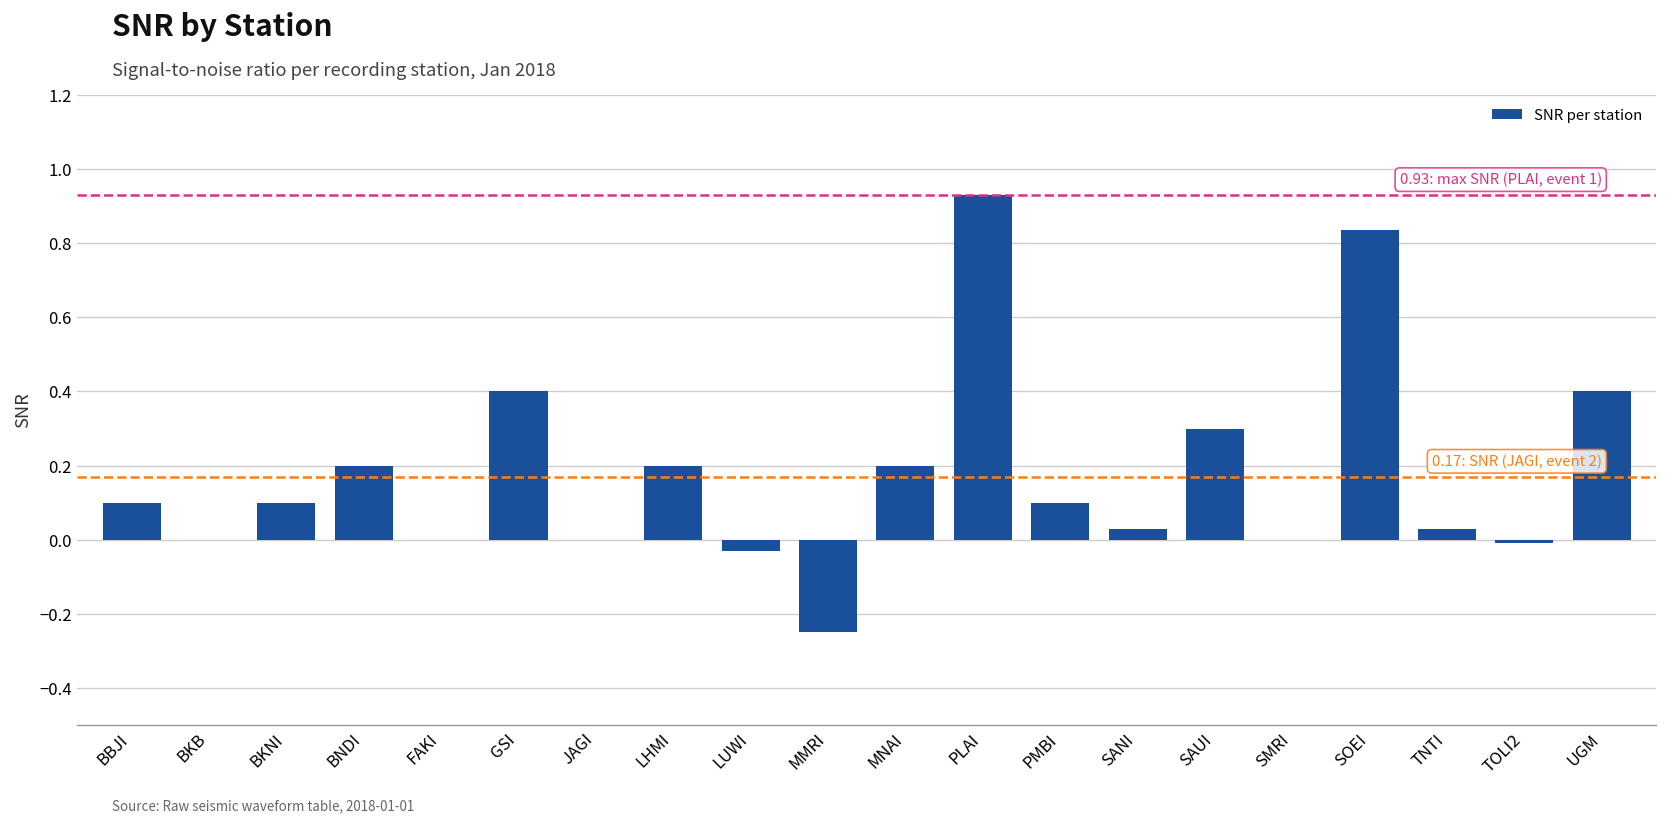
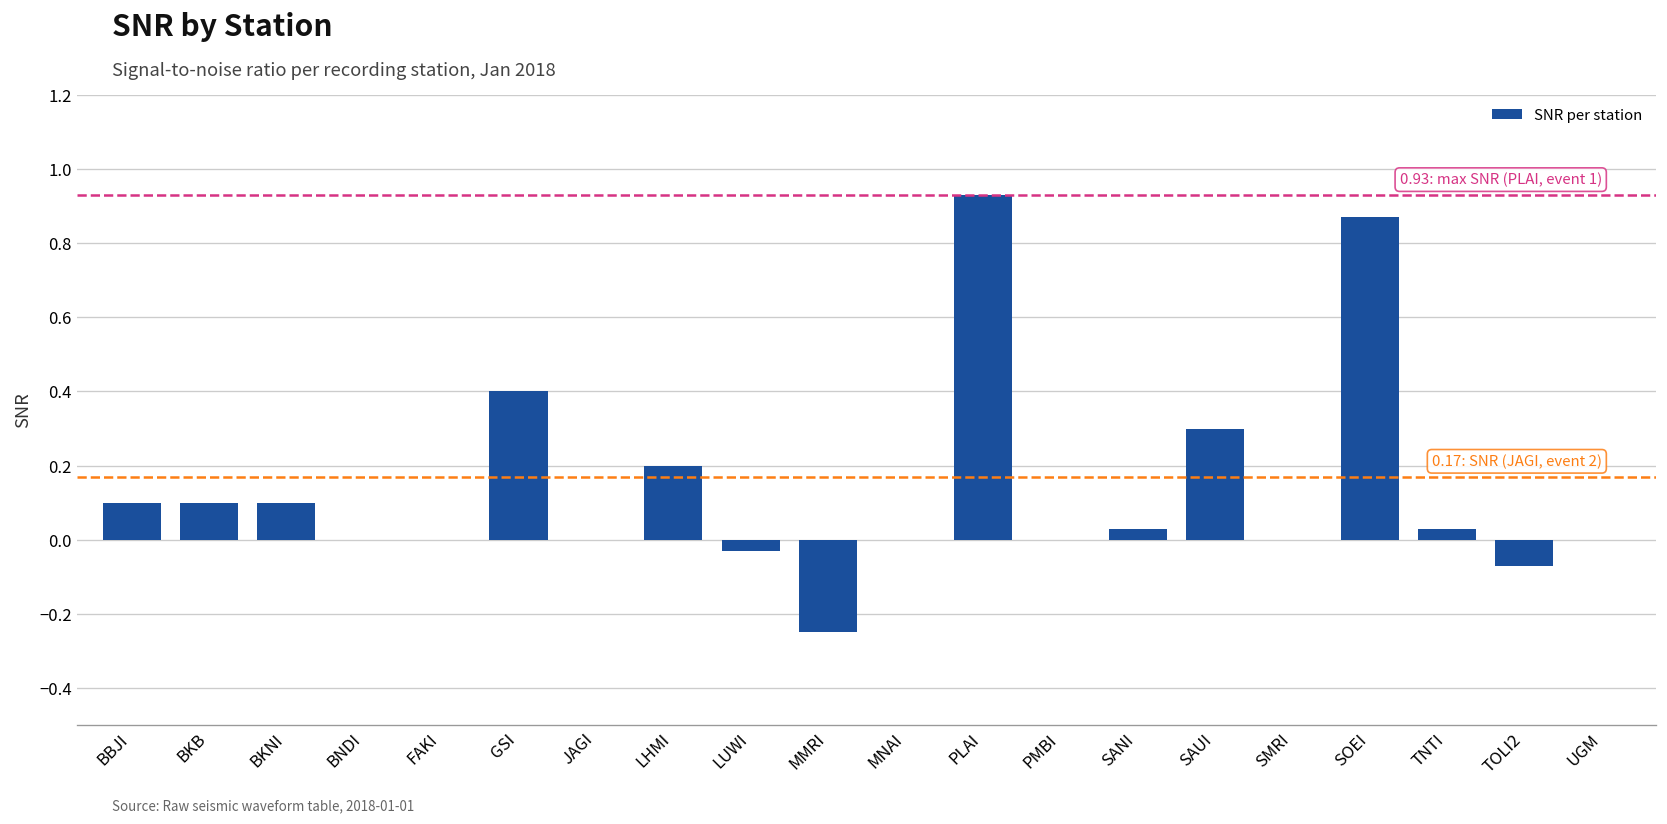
BKB: 0.0 -> 0.1
BNDI: 0.2 -> 0.0
MNAI: 0.2 -> 0.0
PMBI: 0.1 -> 0.0
SOEI: 0.84 -> 0.87
TOLI2: -0.01 -> -0.07
UGM: 0.4 -> 0.0
